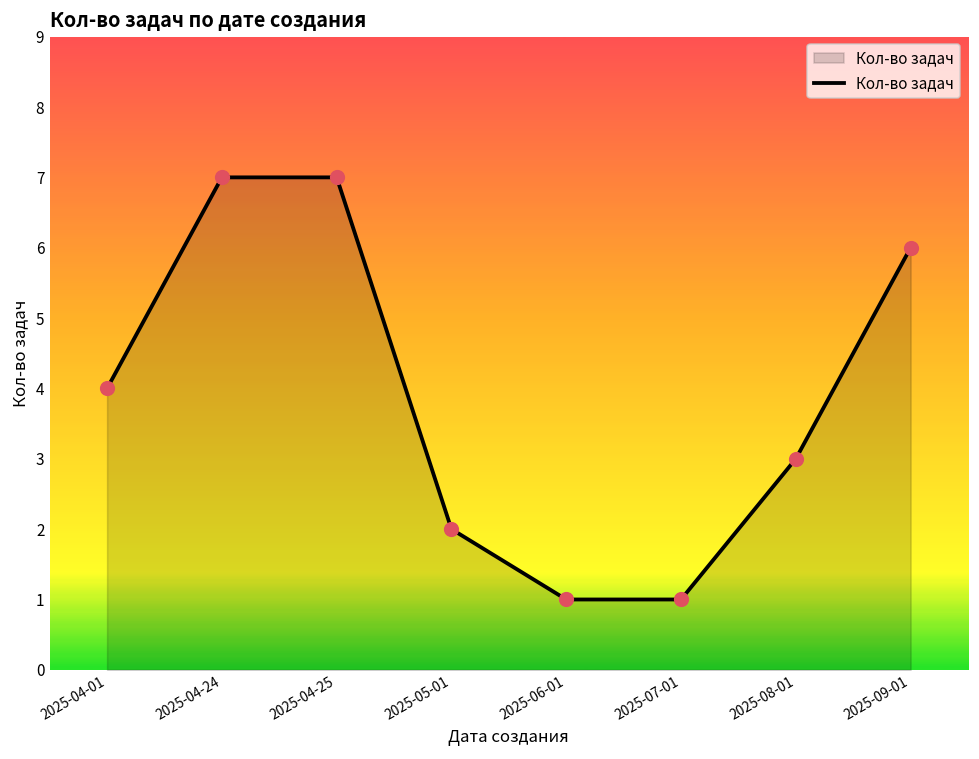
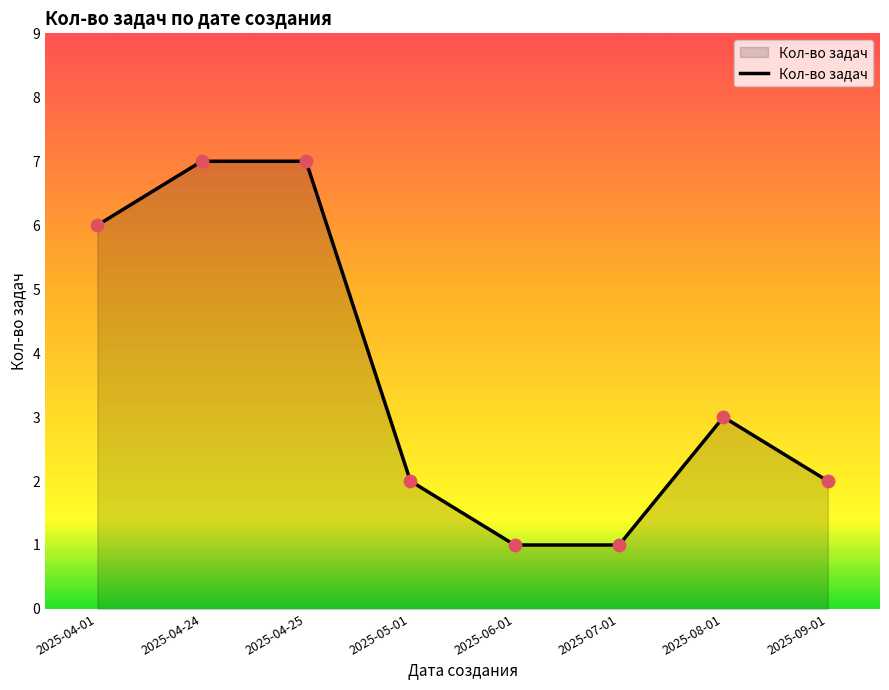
2025-04-01: 4 -> 6
2025-09-01: 6 -> 2
